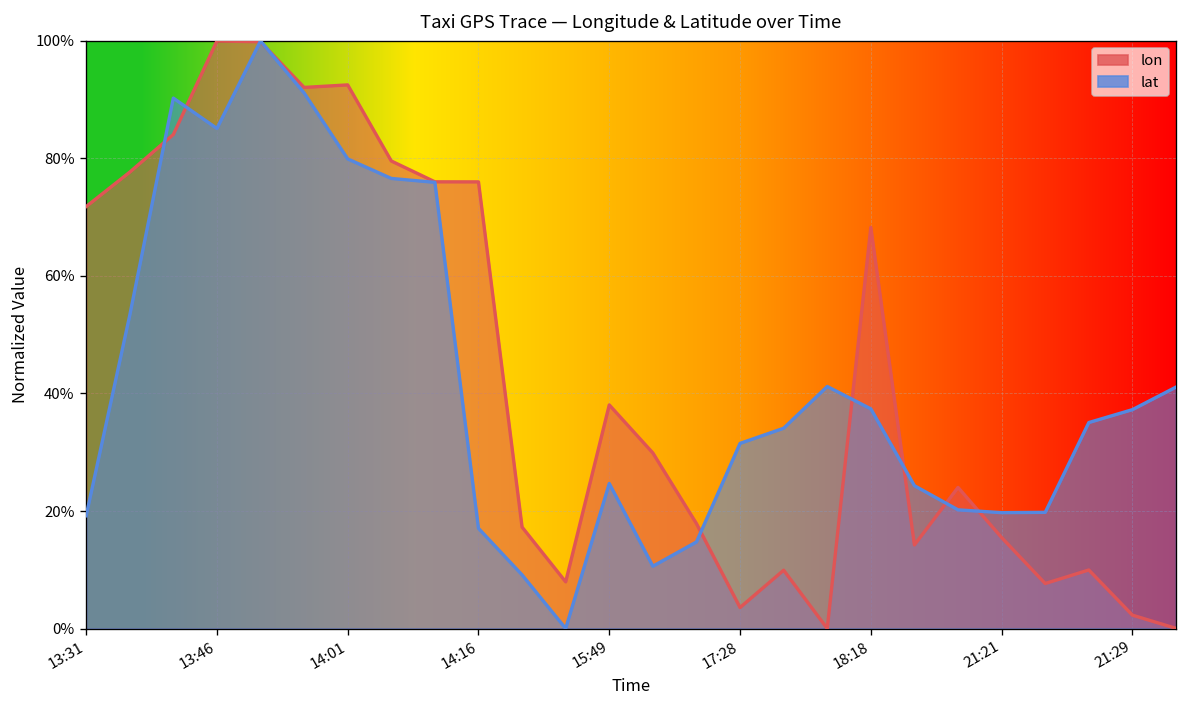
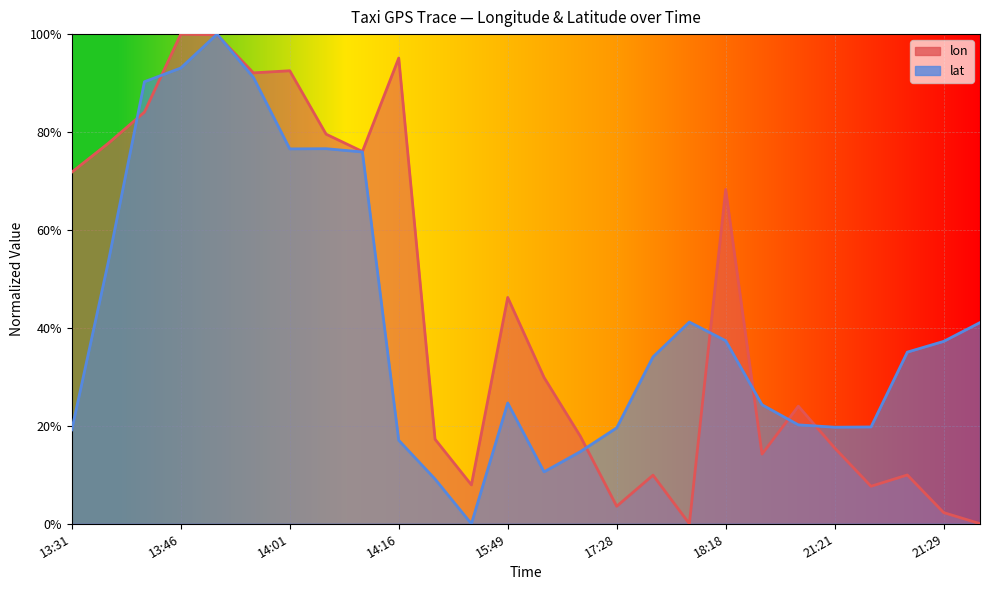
lat, 13:46: 85% -> 93%
lat, 14:01: 80% -> 77%
lon, 14:16: 76% -> 95%
lon, 15:49: 38% -> 46%
lat, 17:28: 32% -> 20%
